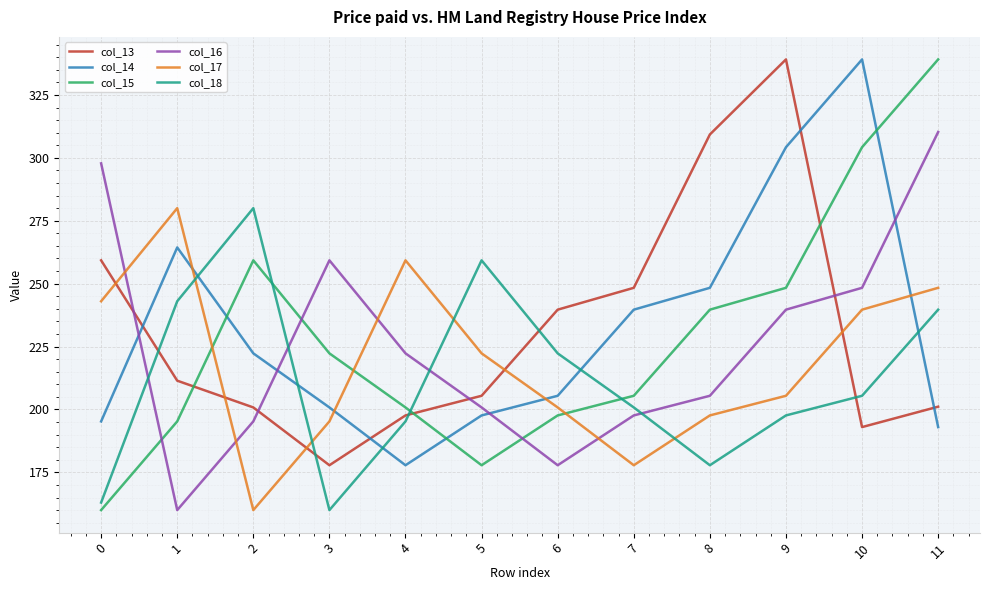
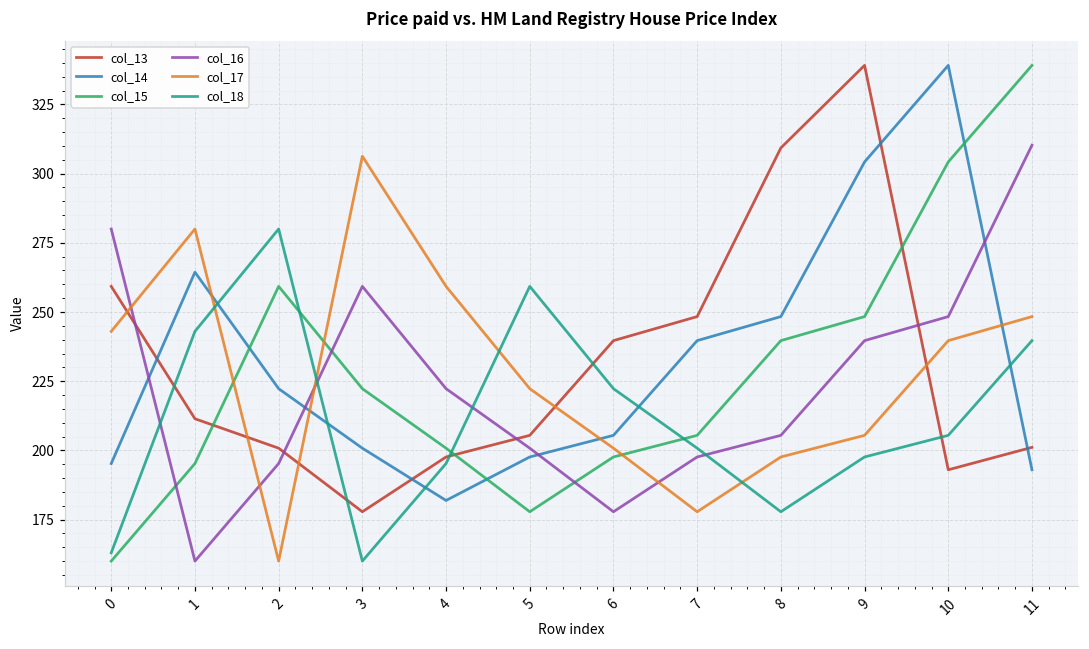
col_16, 0: 298 -> 280
col_17, 3: 195 -> 306
col_14, 4: 178 -> 182
